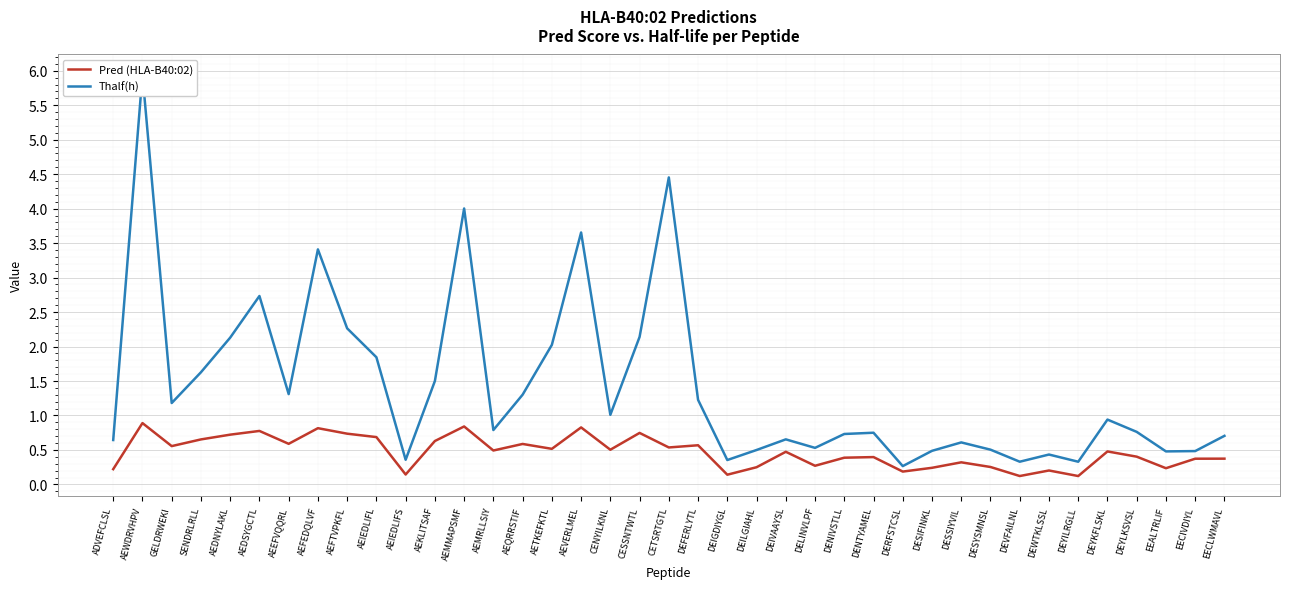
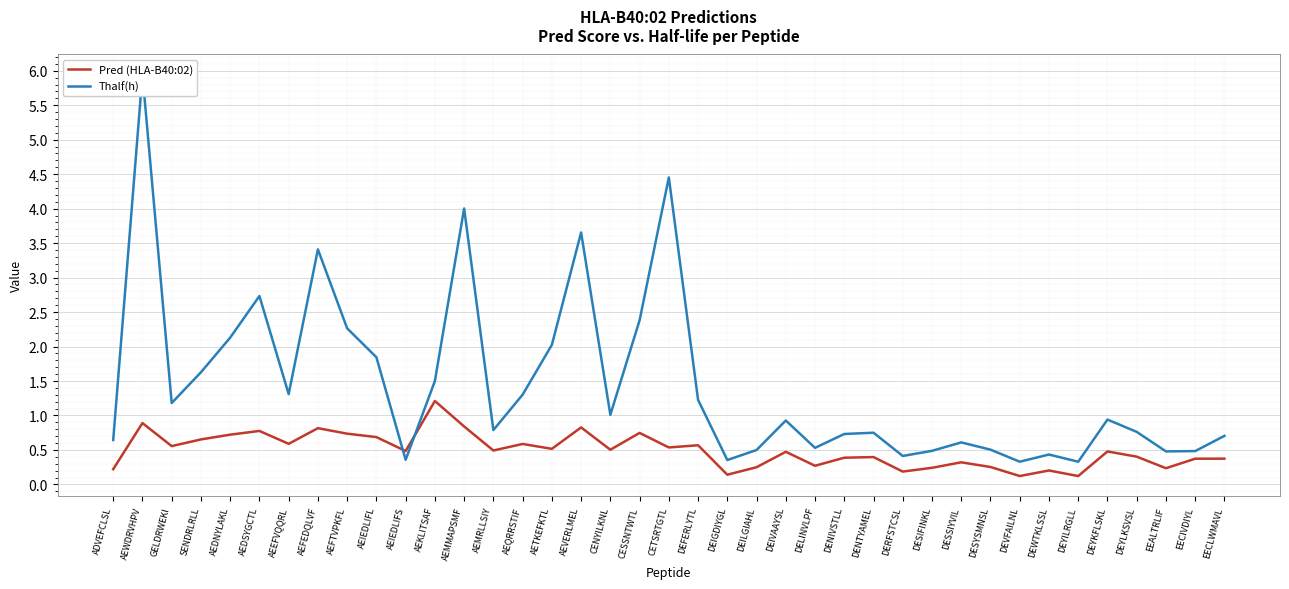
Pred (HLA-B40:02), AEIEDLIFS: 0.1 -> 0.5
Pred (HLA-B40:02), AEKLITSAF: 0.6 -> 1.2
Thalf(h), CESSNTWTL: 2.1 -> 2.4
Thalf(h), DEIVAAYSL: 0.7 -> 0.9
Thalf(h), DERFSTCSL: 0.3 -> 0.4
